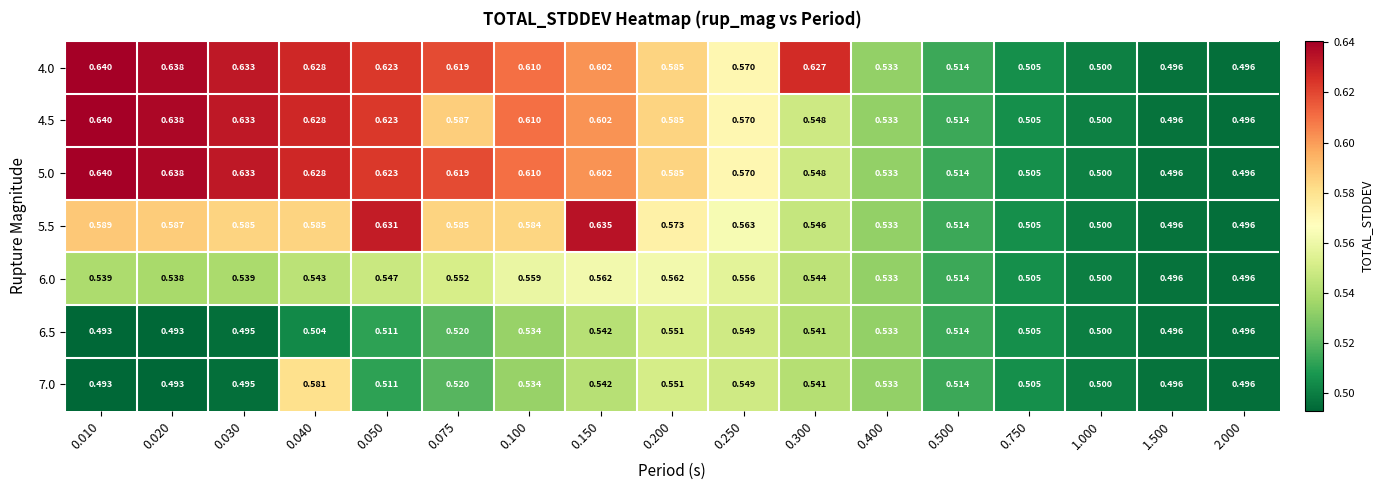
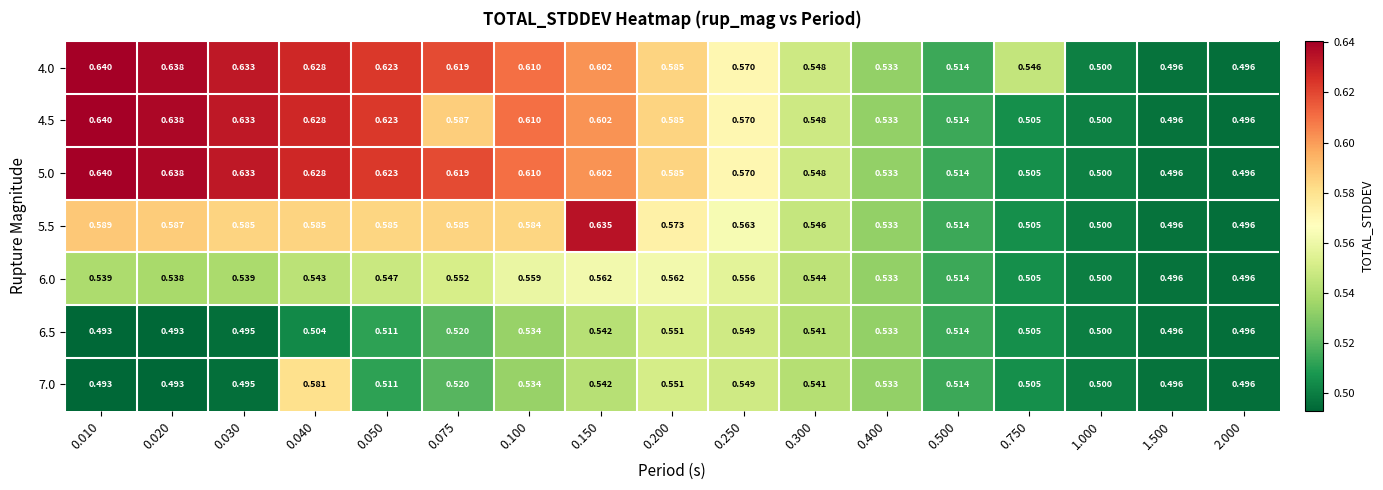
4.0, 0.300: 0.627 -> 0.548
4.0, 0.750: 0.505 -> 0.546
5.5, 0.050: 0.631 -> 0.585
